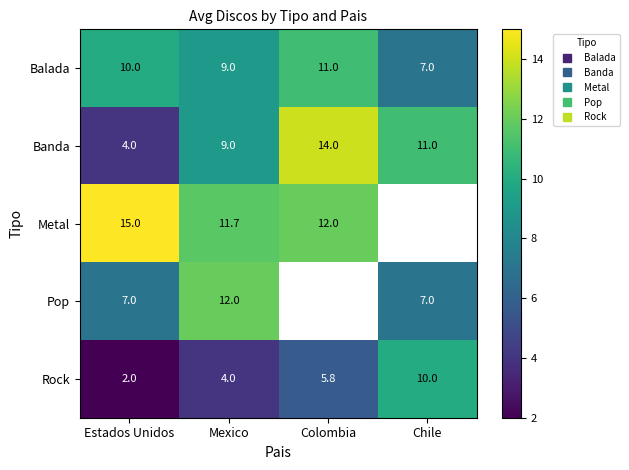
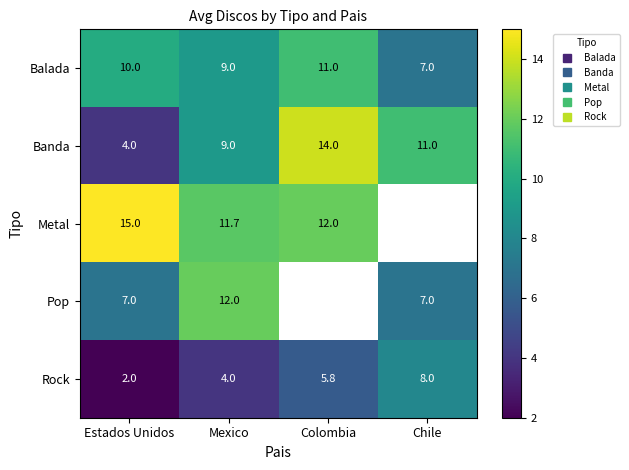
Rock, Chile: 10.0 -> 8.0
